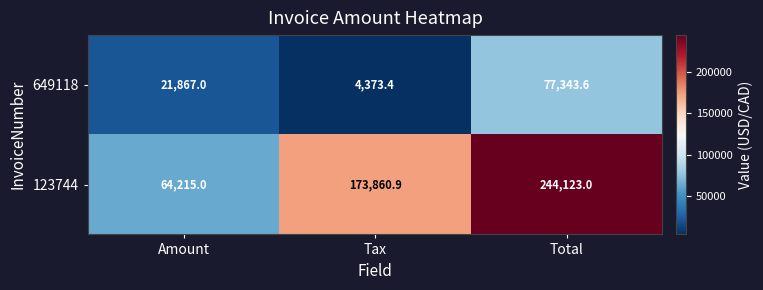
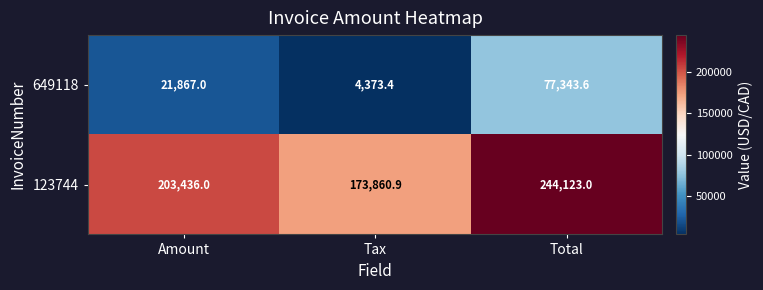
123744, Amount: 64,215.0 -> 203,436.0
